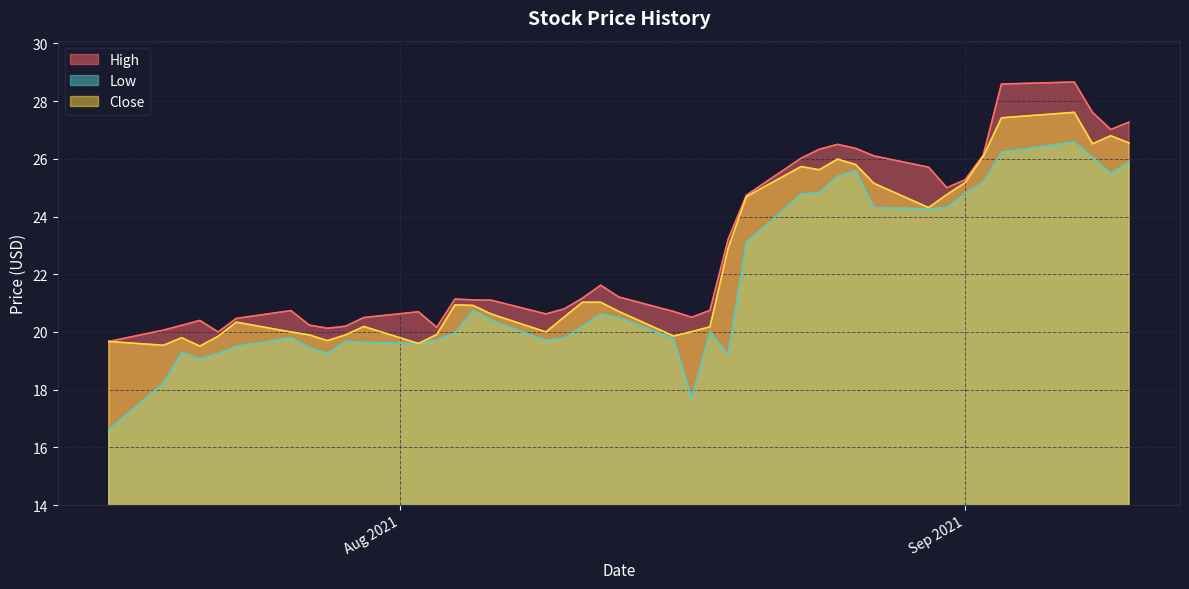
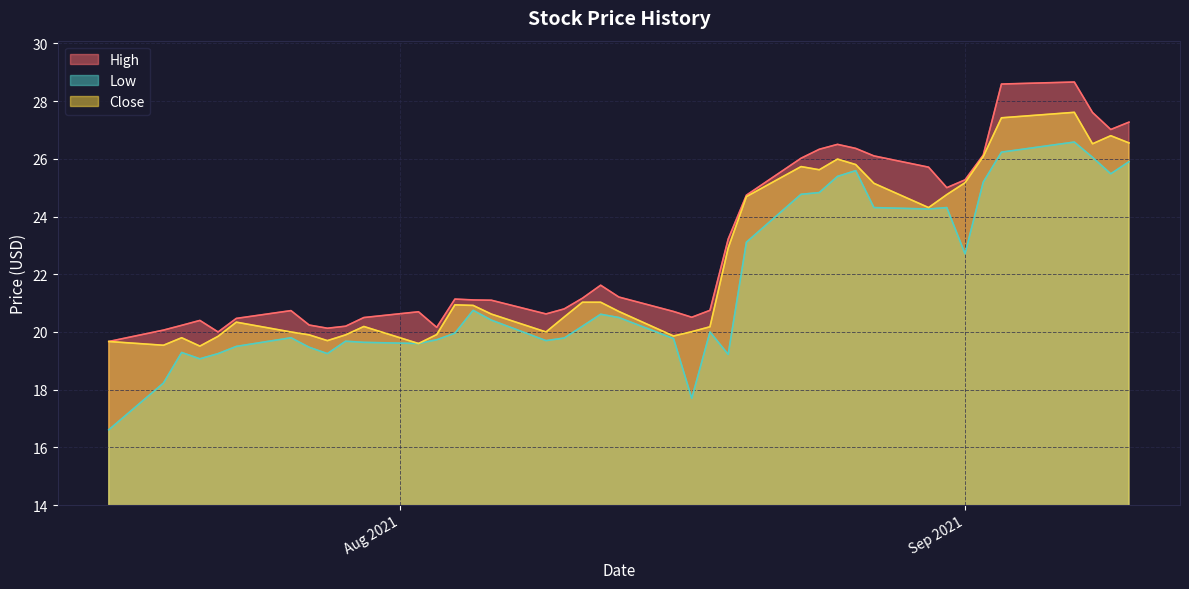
Low, Sep 2021: 24.8 -> 22.7
